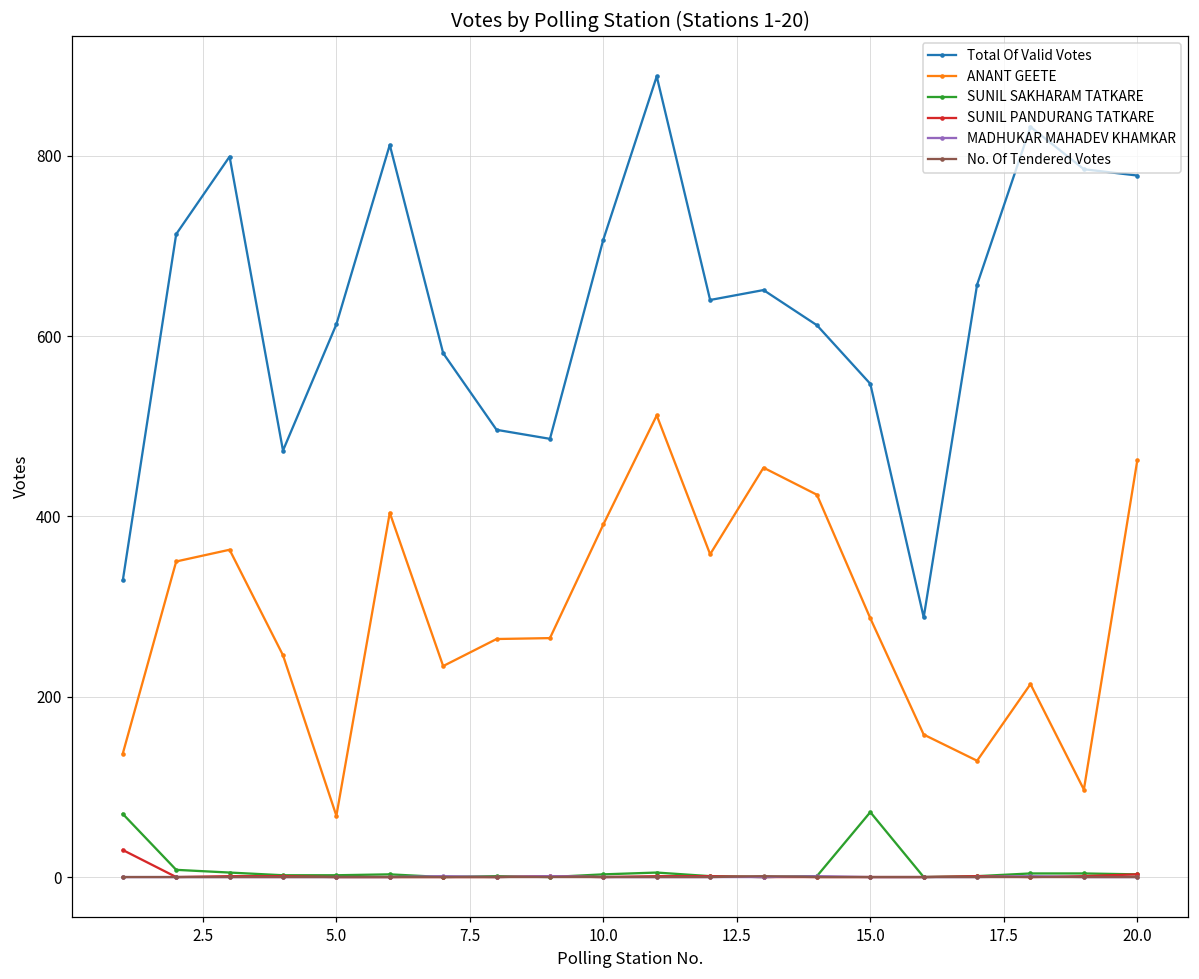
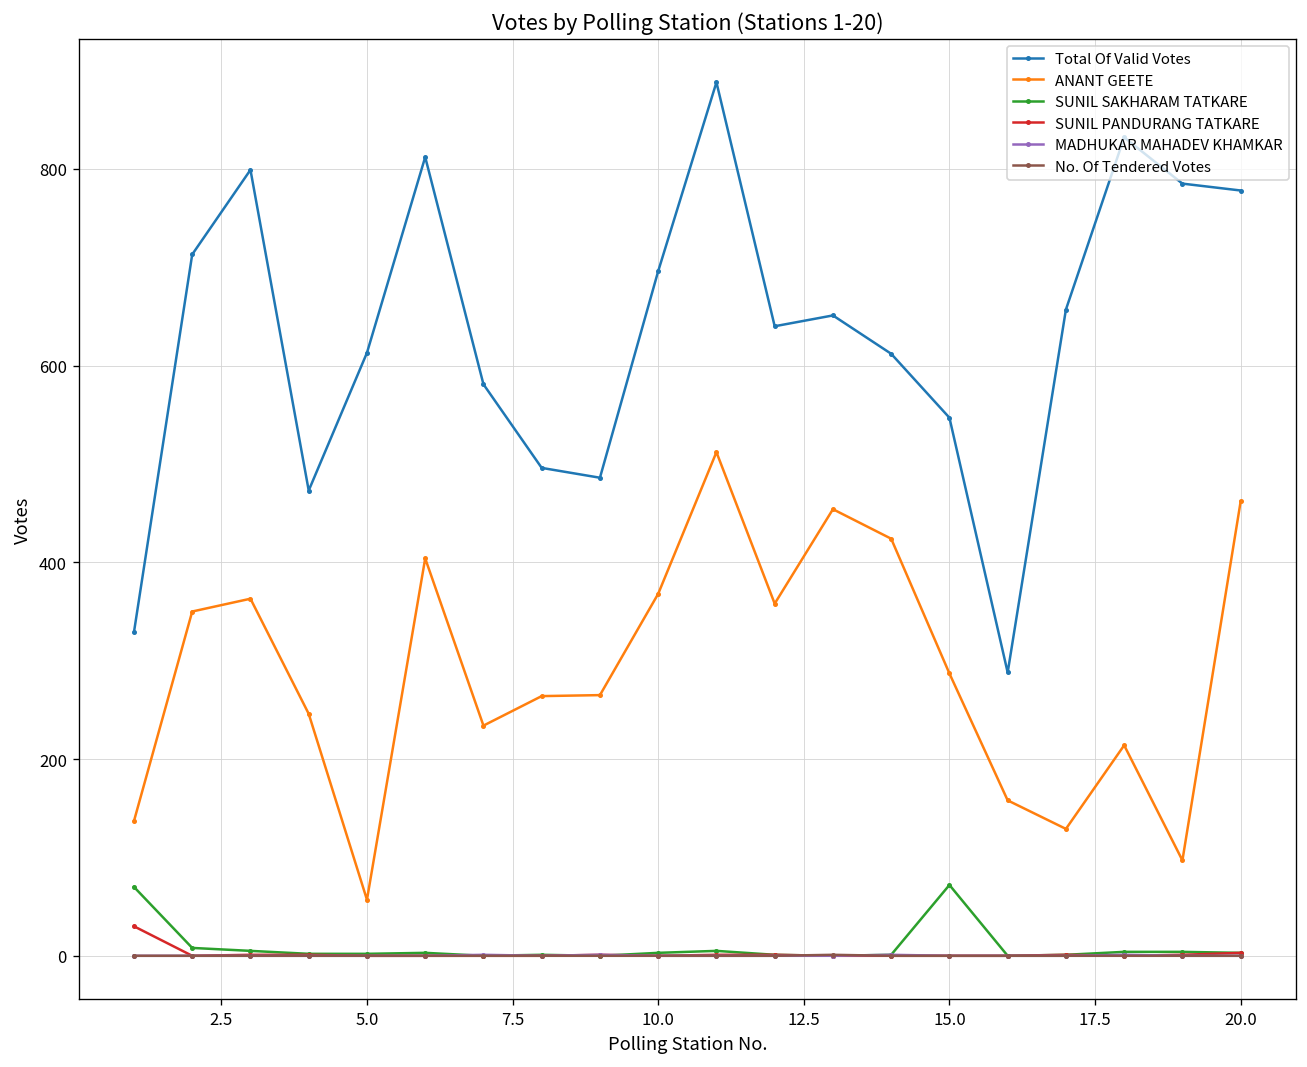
ANANT GEETE, 5.0: 70 -> 60
Total Of Valid Votes, 10.0: 710 -> 700
ANANT GEETE, 10.0: 390 -> 370
